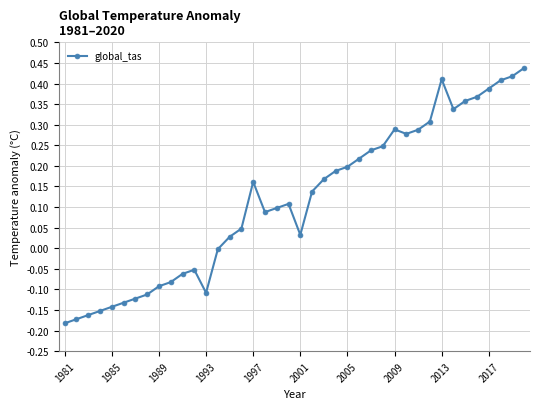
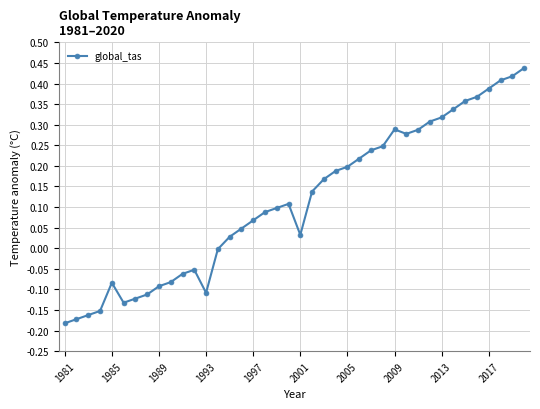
1985: -0.14 -> -0.08
1997: 0.16 -> 0.07
2013: 0.41 -> 0.32
